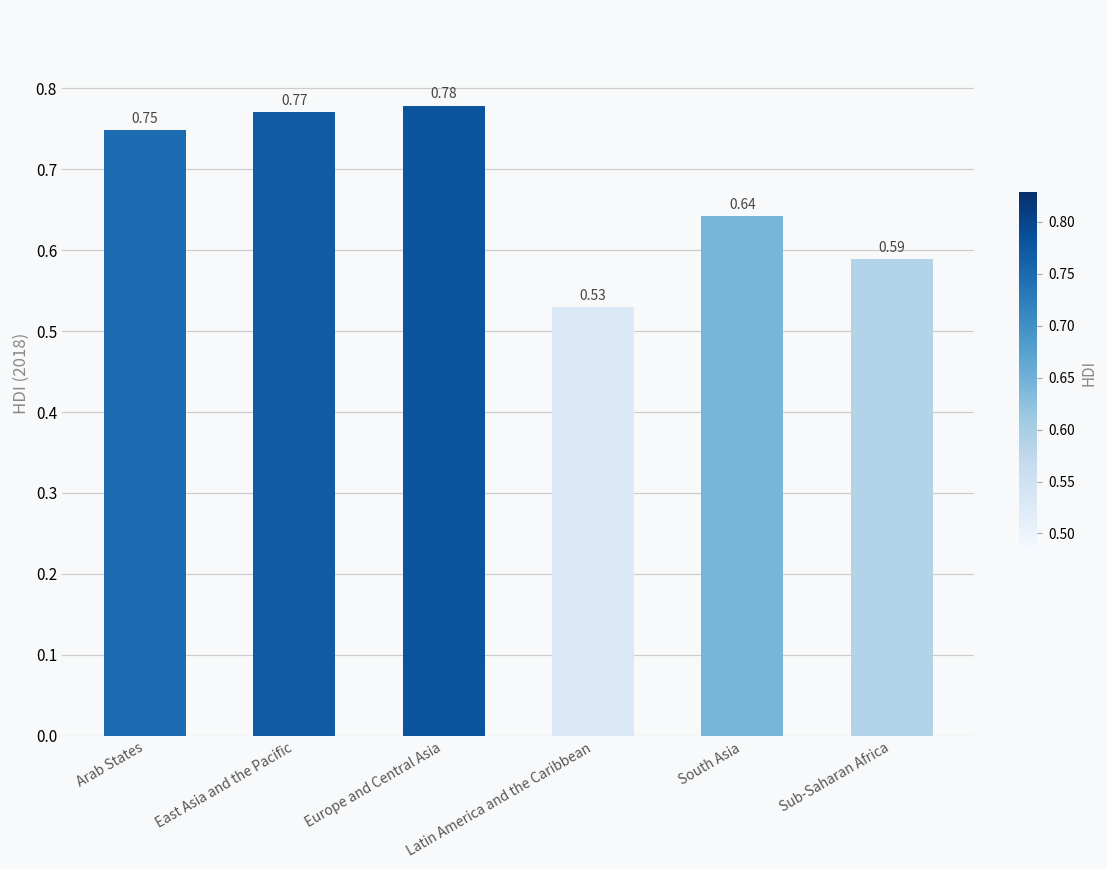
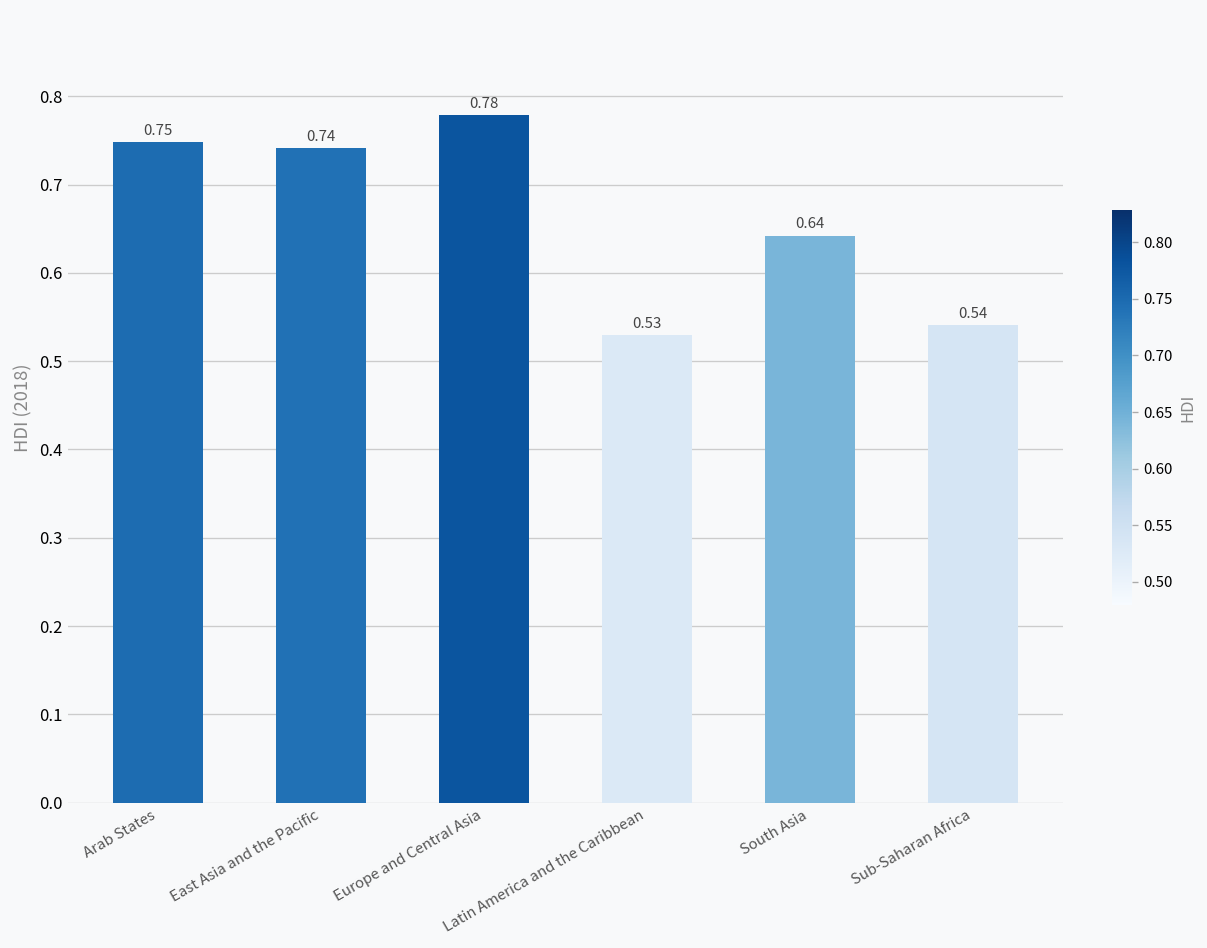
East Asia and the Pacific: 0.77 -> 0.74
Sub-Saharan Africa: 0.59 -> 0.54
